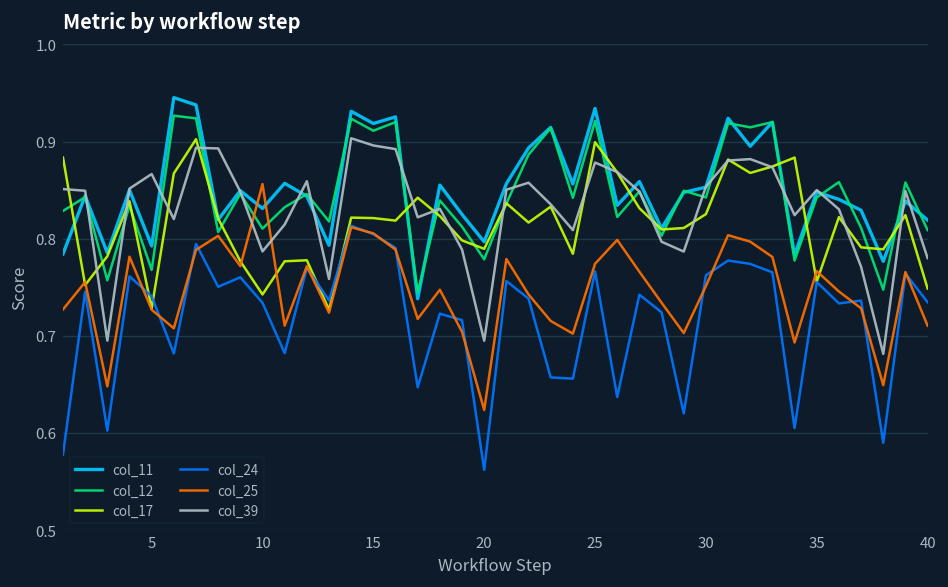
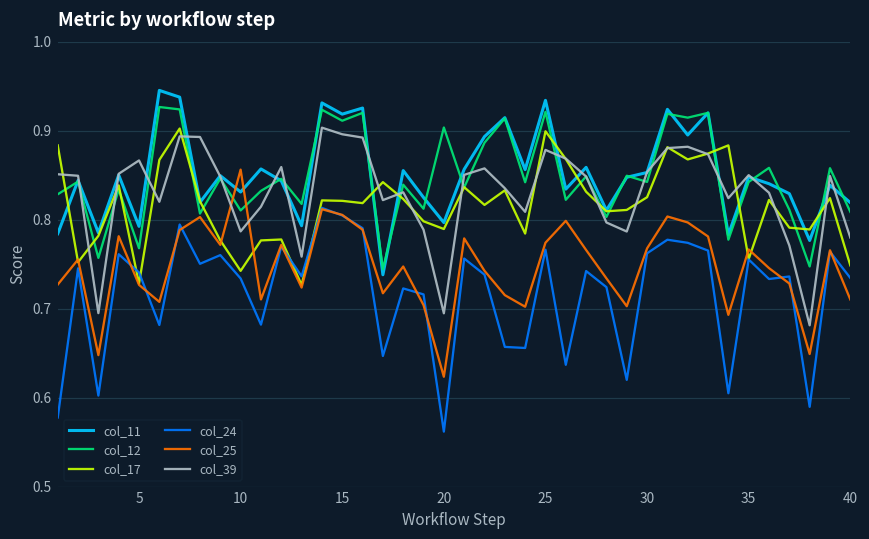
col_12, 20: 0.78 -> 0.90
col_25, 30: 0.75 -> 0.77
